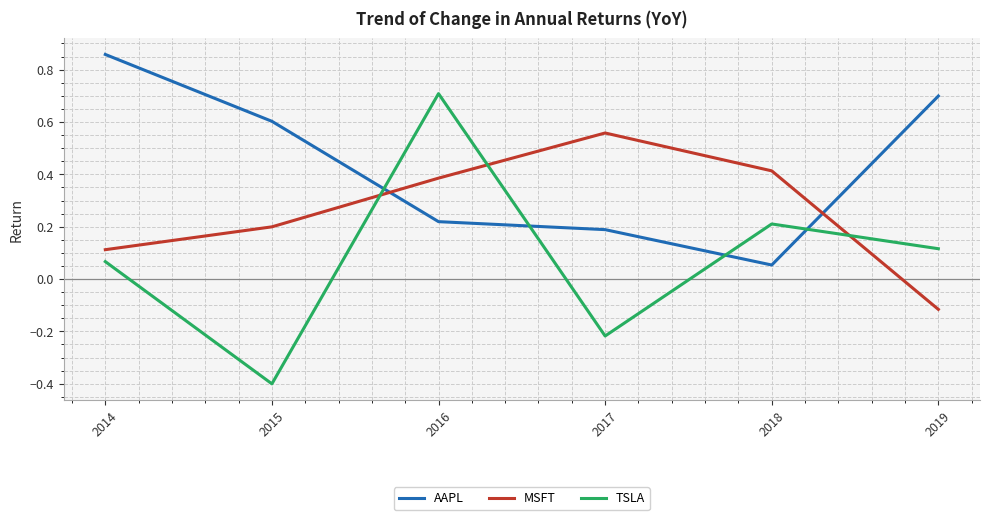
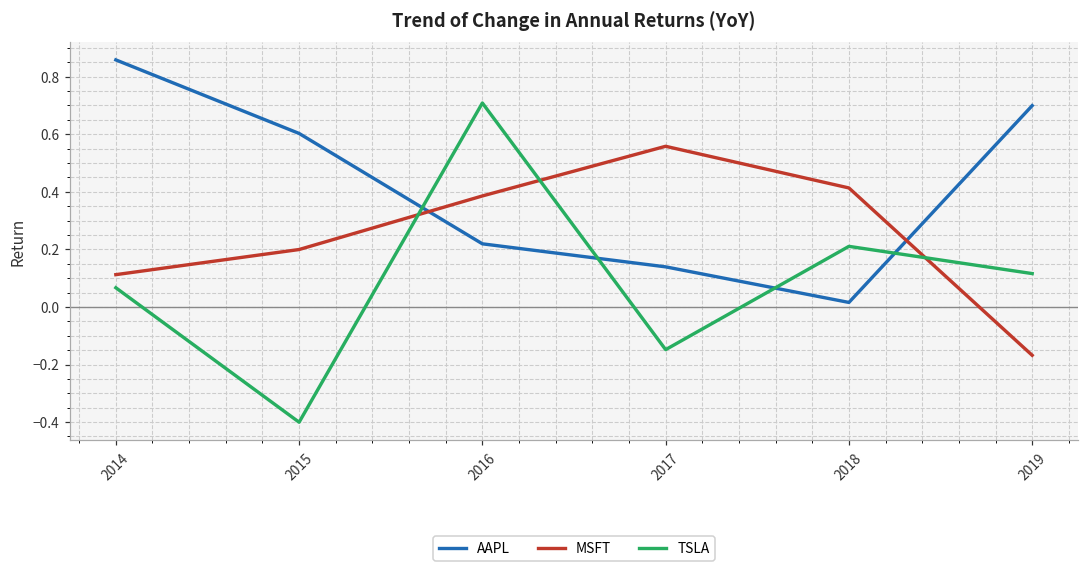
AAPL, 2017: 0.19 -> 0.14
TSLA, 2017: -0.22 -> -0.15
AAPL, 2018: 0.05 -> 0.02
MSFT, 2019: -0.12 -> -0.17
